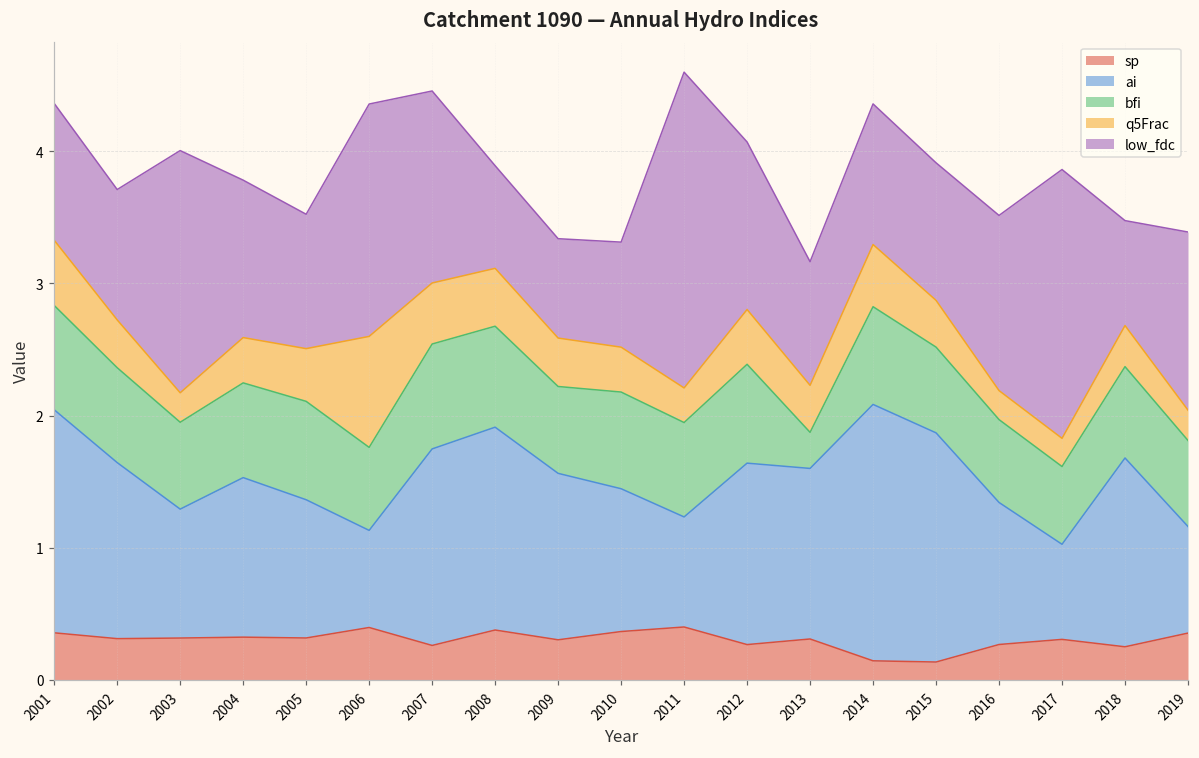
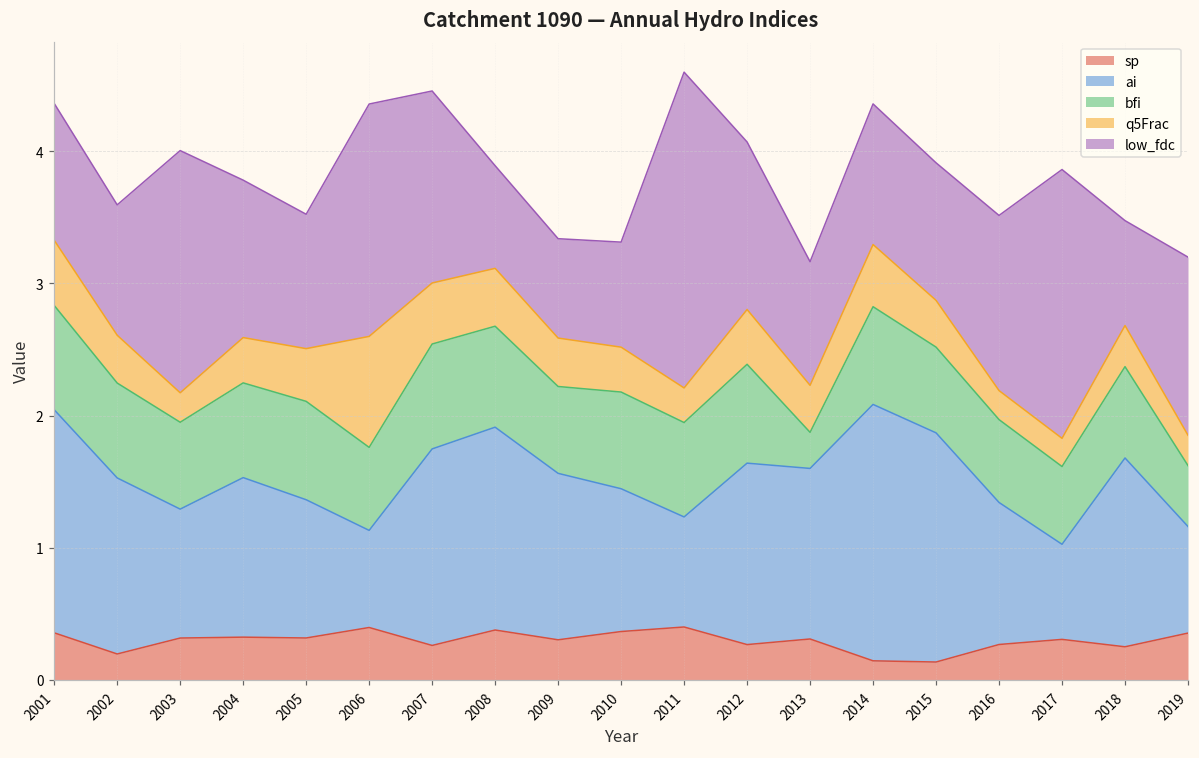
sp, 2002: 0.31 -> 0.19
bfi, 2019: 0.65 -> 0.46
